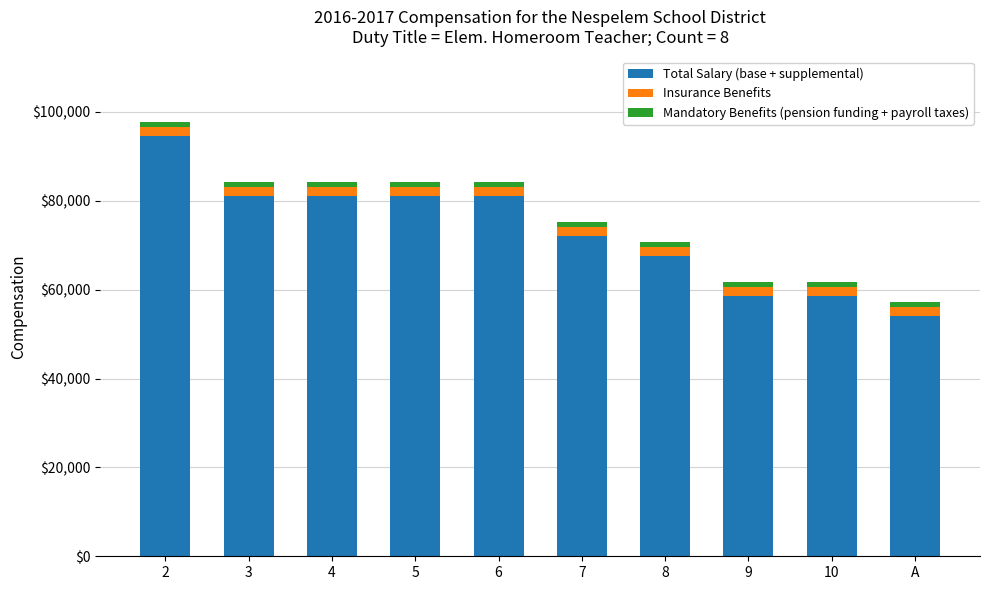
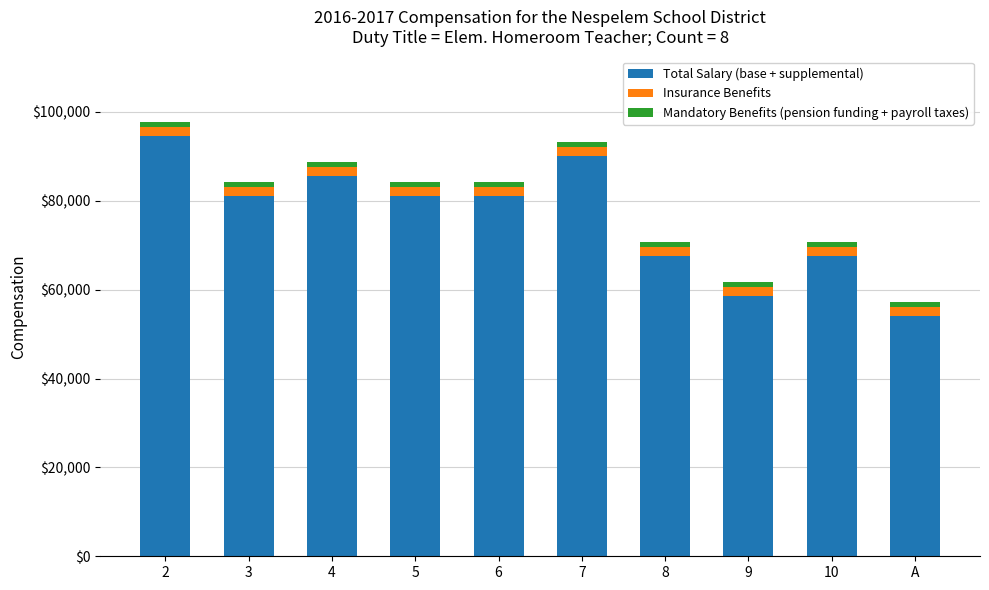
Total Salary (base + supplemental), 4: $81,000 -> $86,000
Total Salary (base + supplemental), 7: $72,000 -> $90,000
Total Salary (base + supplemental), 10: $59,000 -> $68,000
